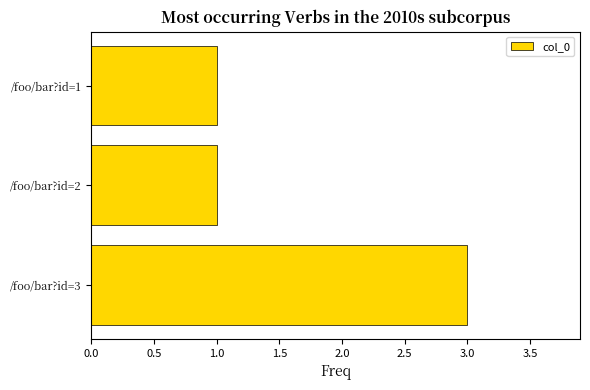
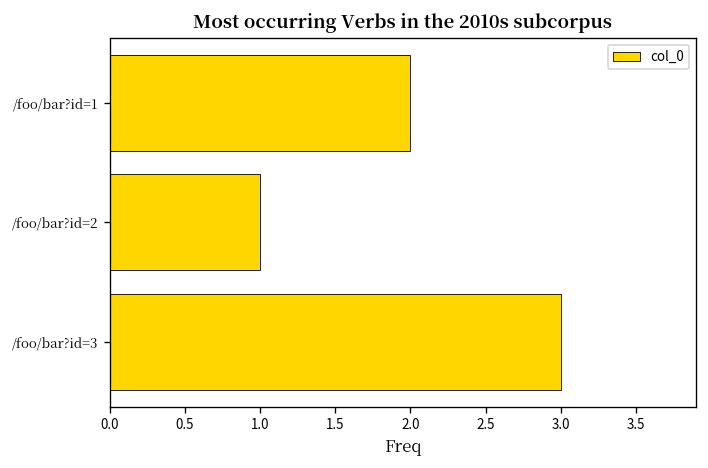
/foo/bar?id=1: 1 -> 2
